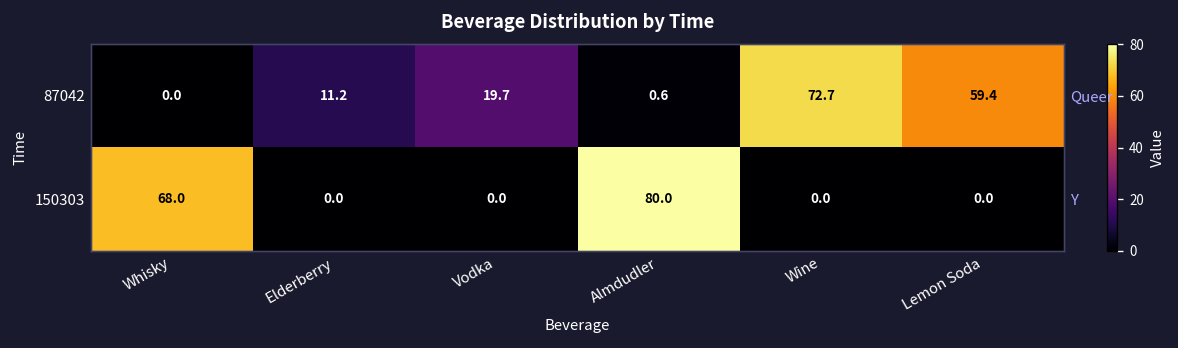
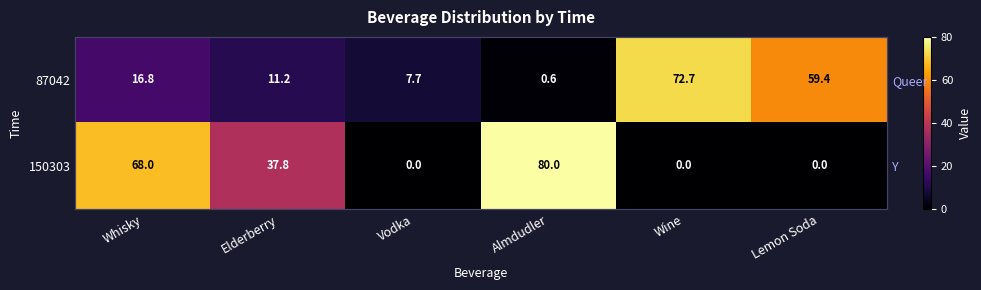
87042, Whisky: 0.0 -> 16.8
87042, Vodka: 19.7 -> 7.7
150303, Elderberry: 0.0 -> 37.8
